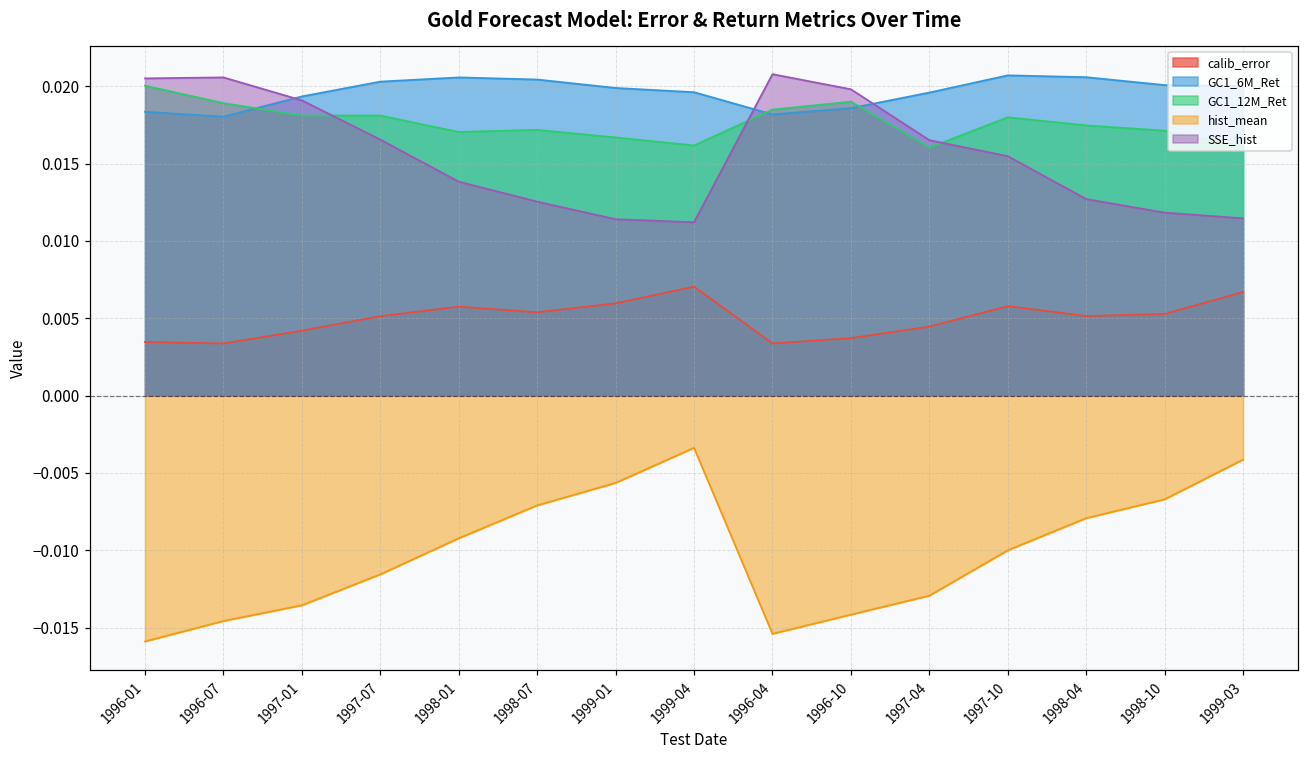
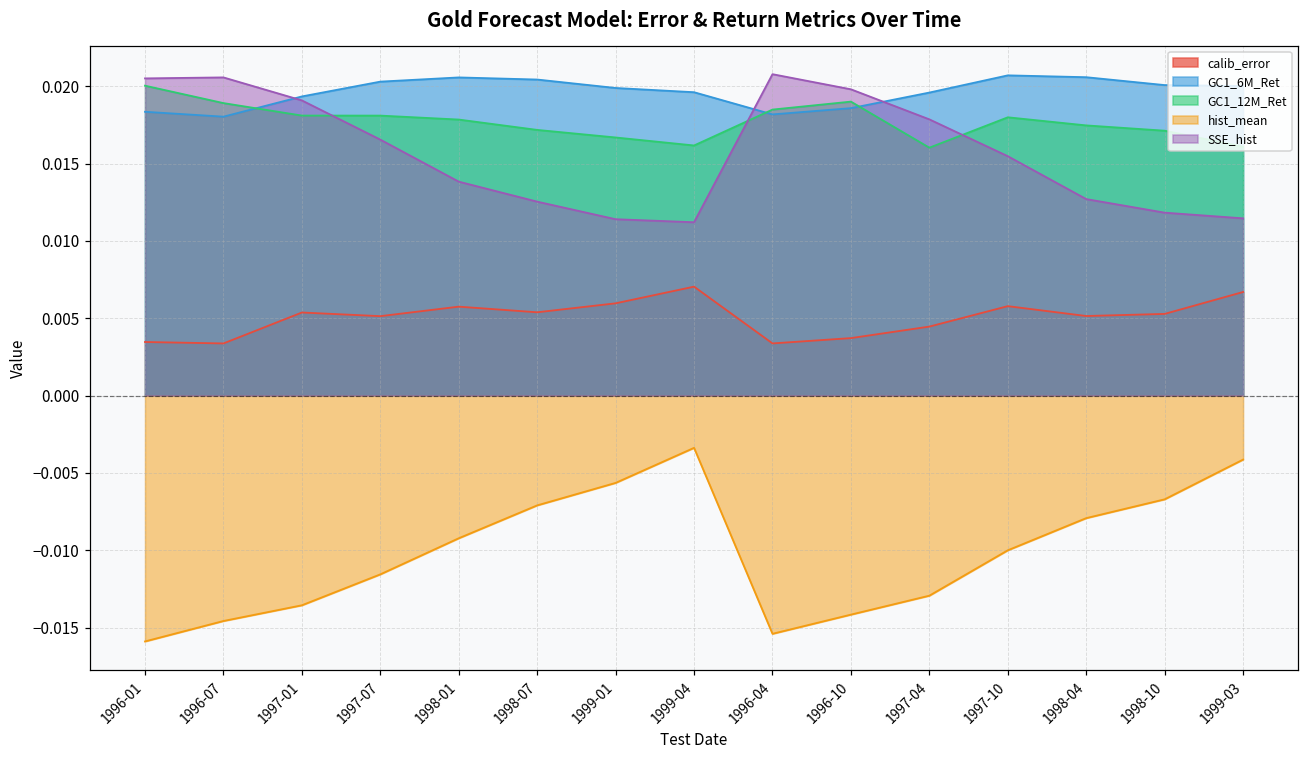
calib_error, 1997-01: 0.0042 -> 0.0054
GC1_12M_Ret, 1998-01: 0.0170 -> 0.0178
SSE_hist, 1997-04: 0.0165 -> 0.0179
